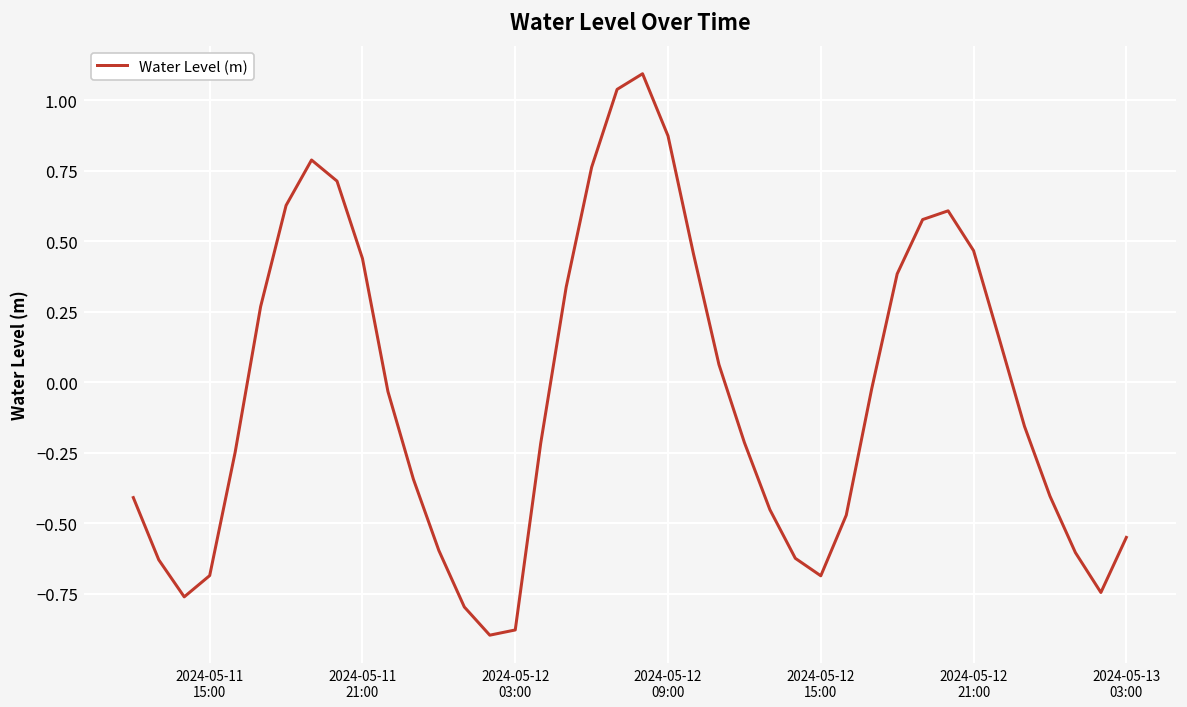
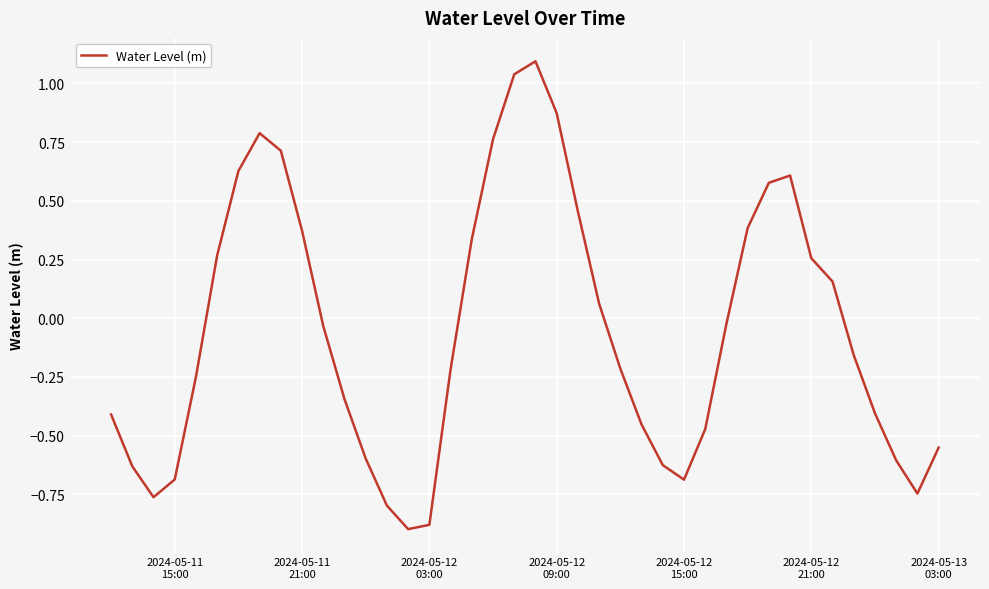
2024-05-11 21:00: 0.44 -> 0.37
2024-05-12 21:00: 0.47 -> 0.26
